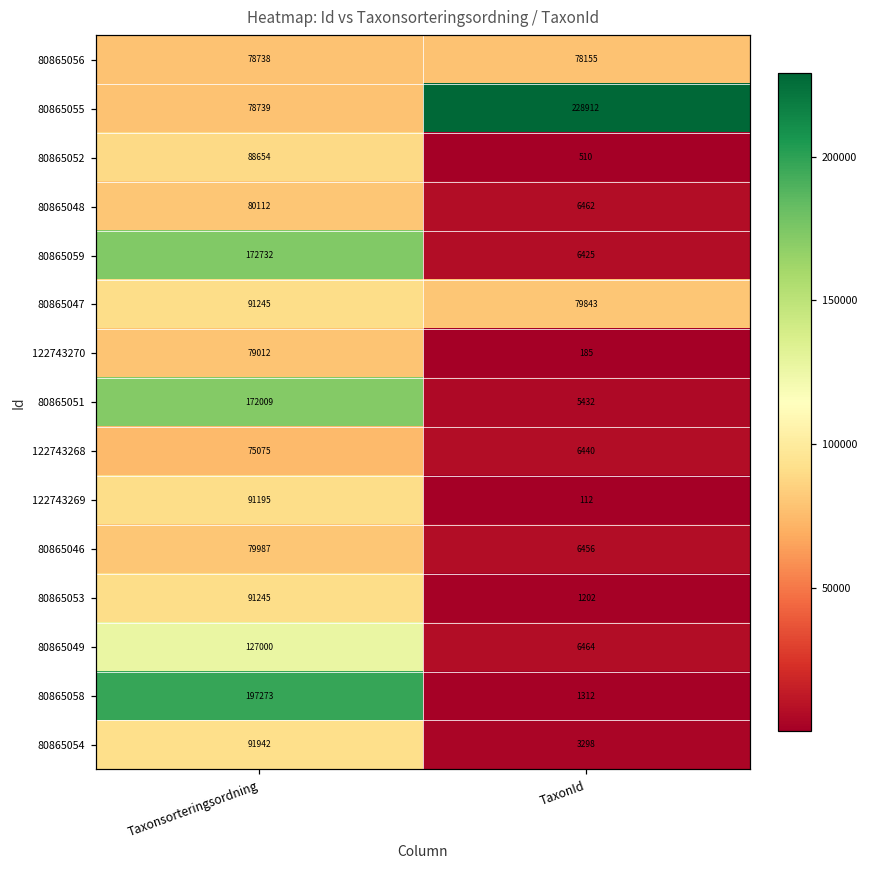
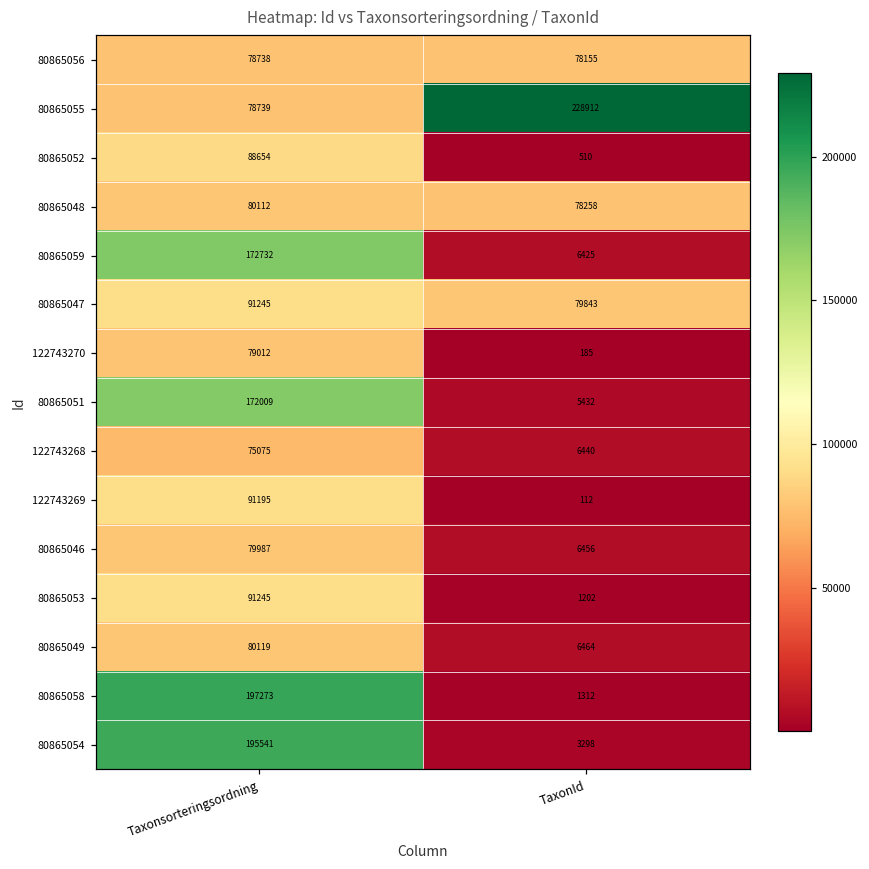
80865048, TaxonId: 6462 -> 78258
80865049, Taxonsorteringsordning: 127000 -> 80119
80865054, Taxonsorteringsordning: 91942 -> 195541
